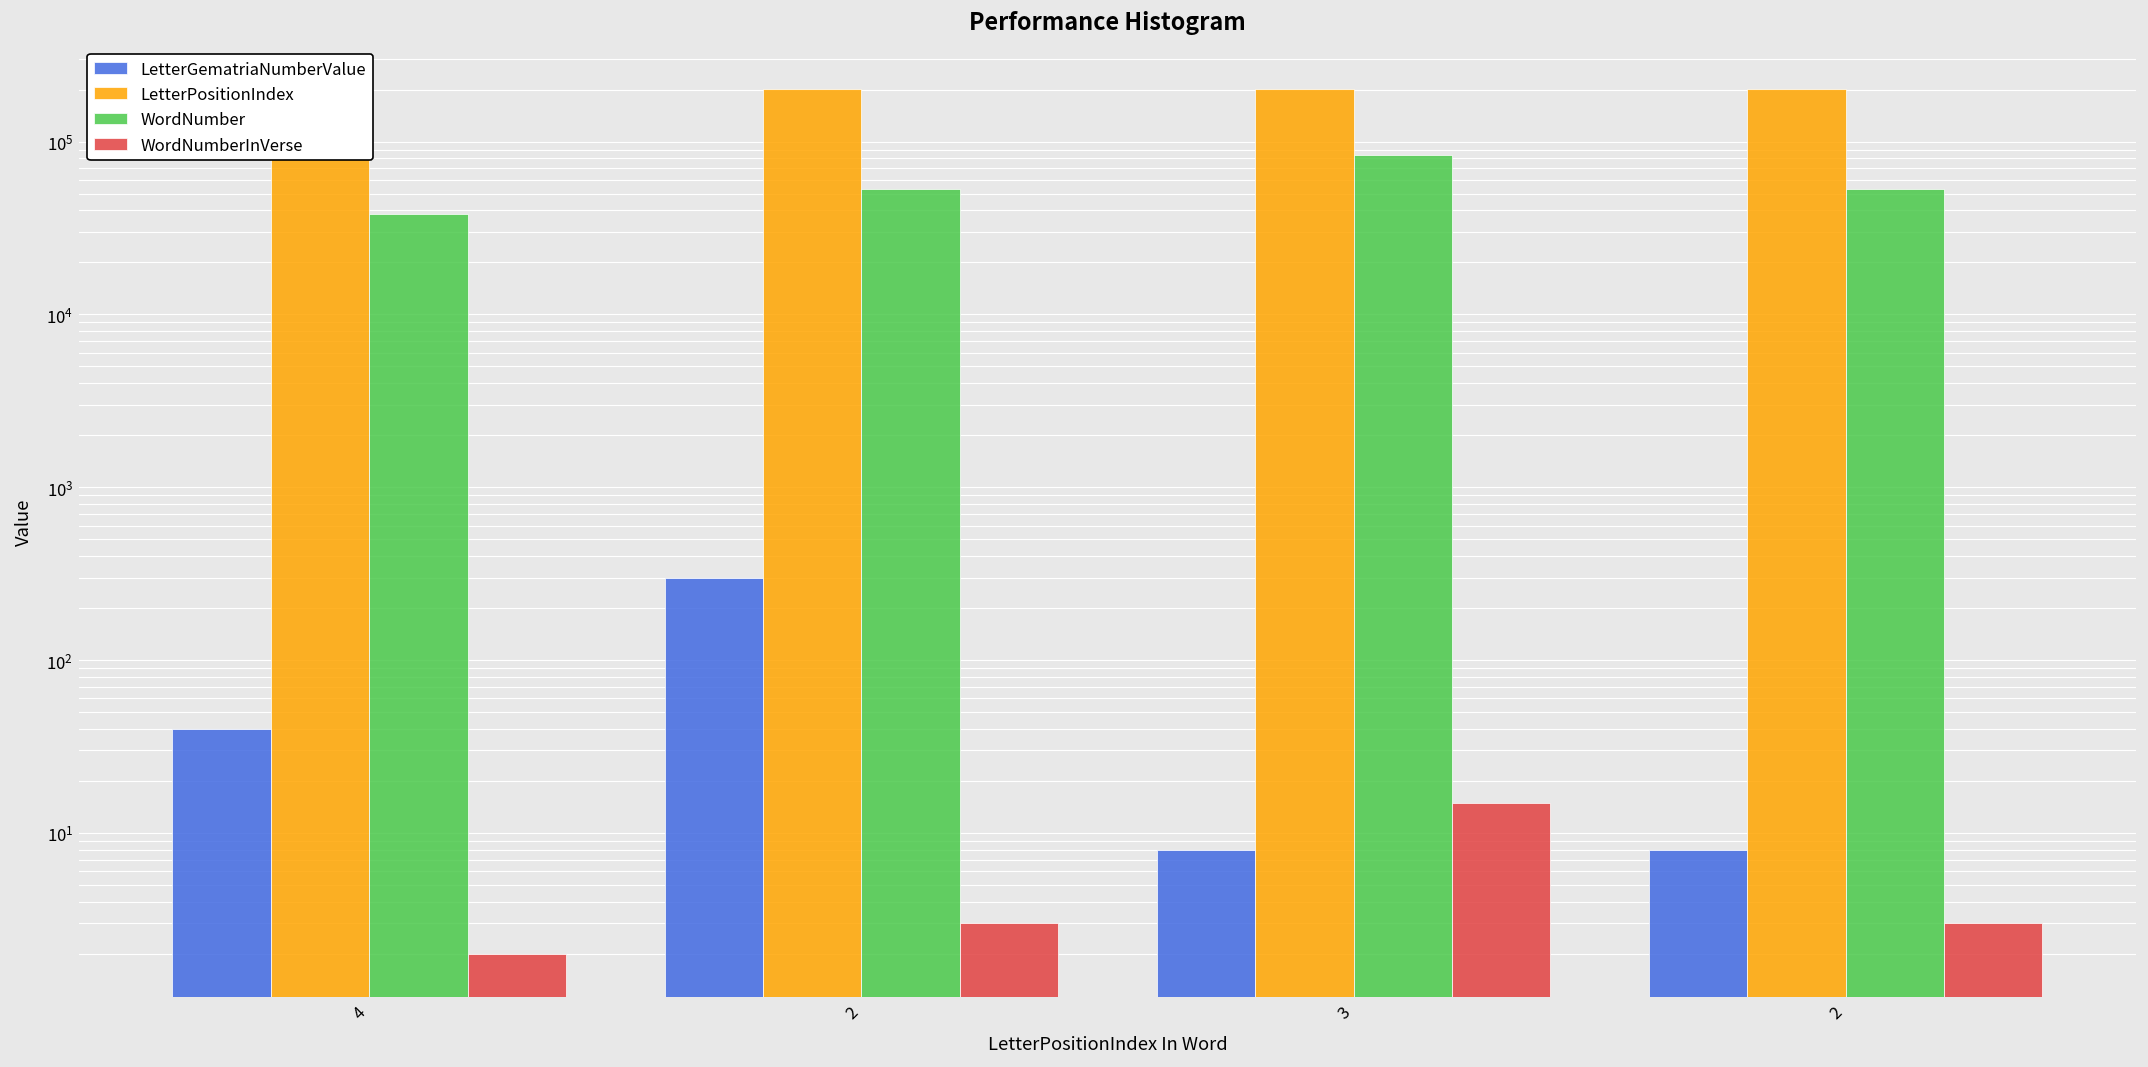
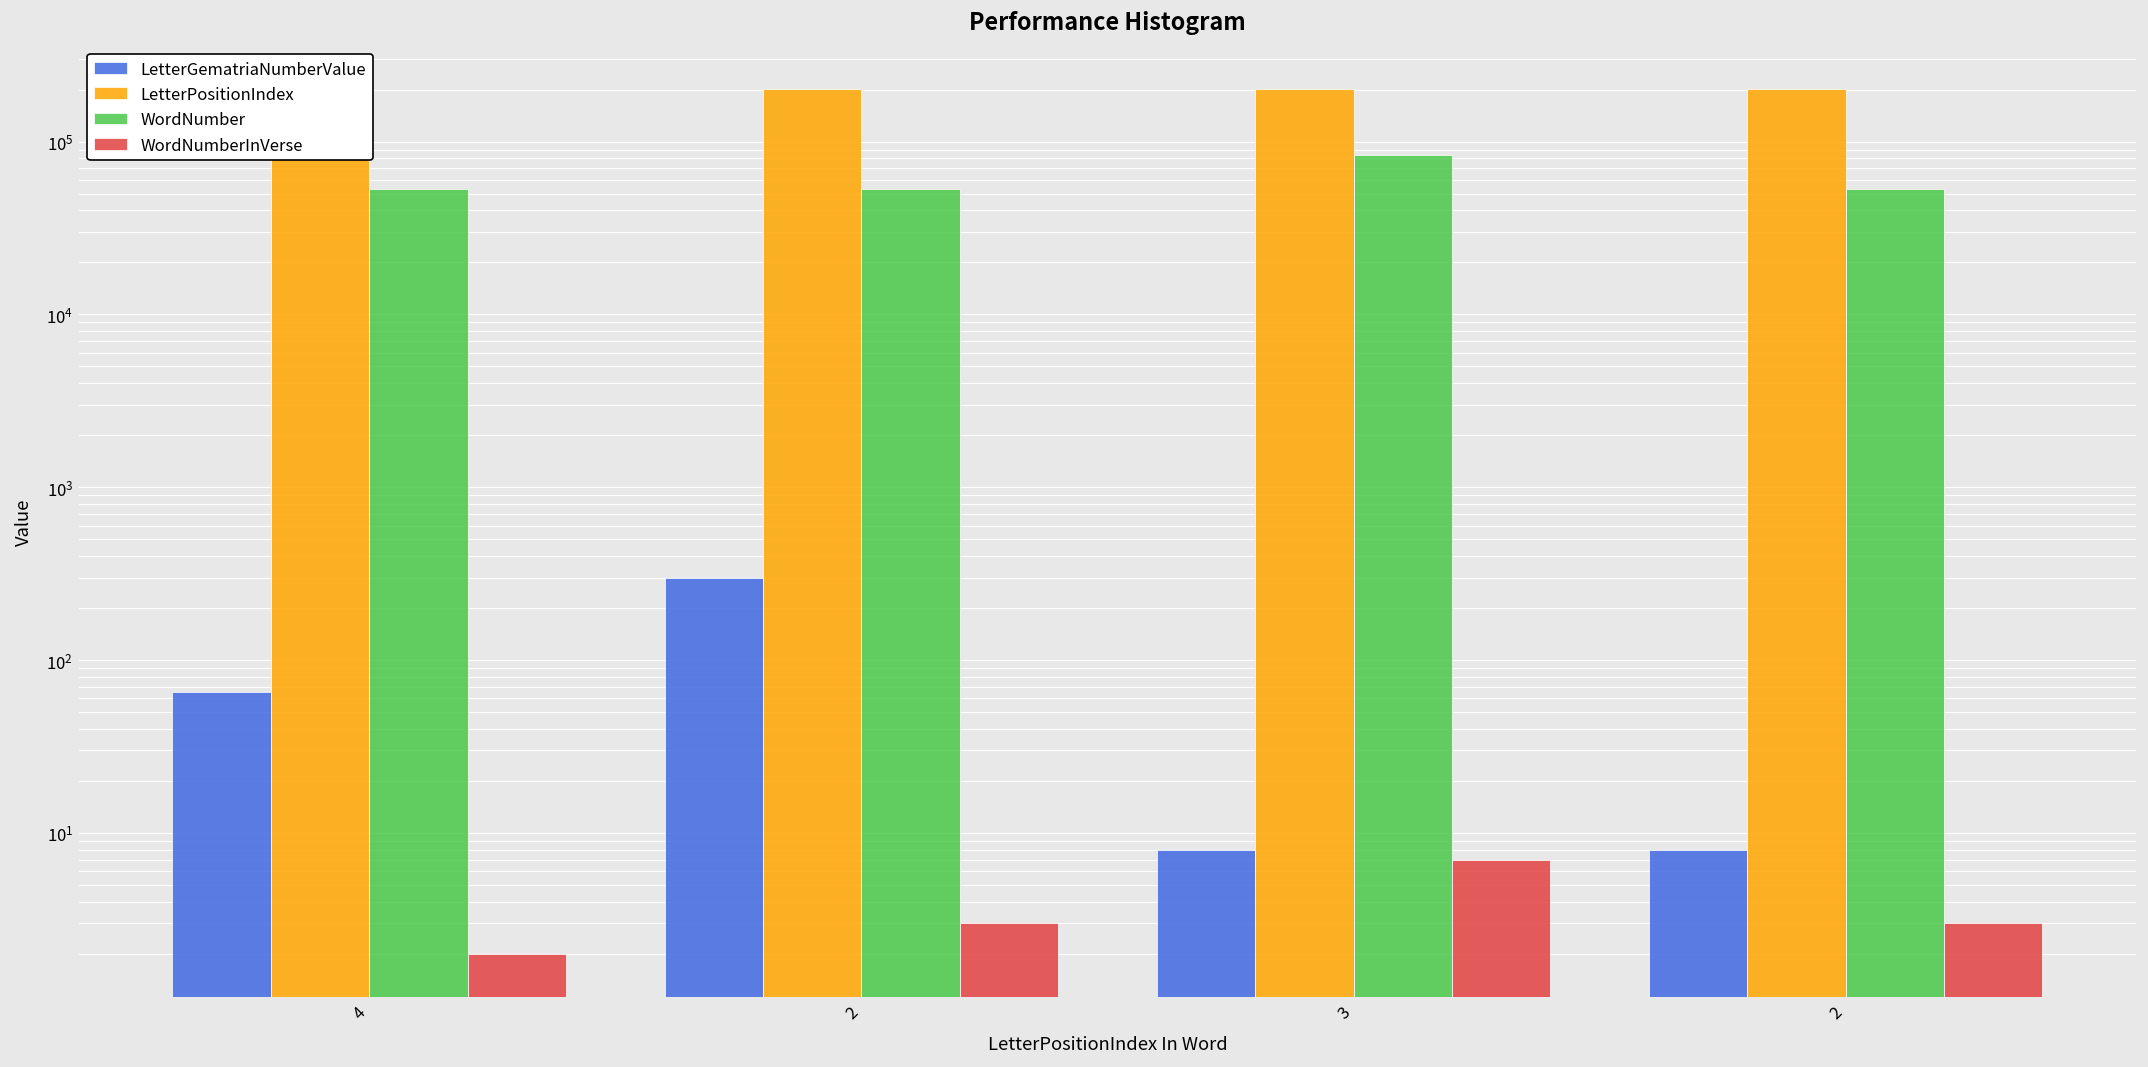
LetterGematriaNumberValue, 4: 40 -> 70
WordNumber, 4: 38000 -> 53000
WordNumberInVerse, 3: 15 -> 7
